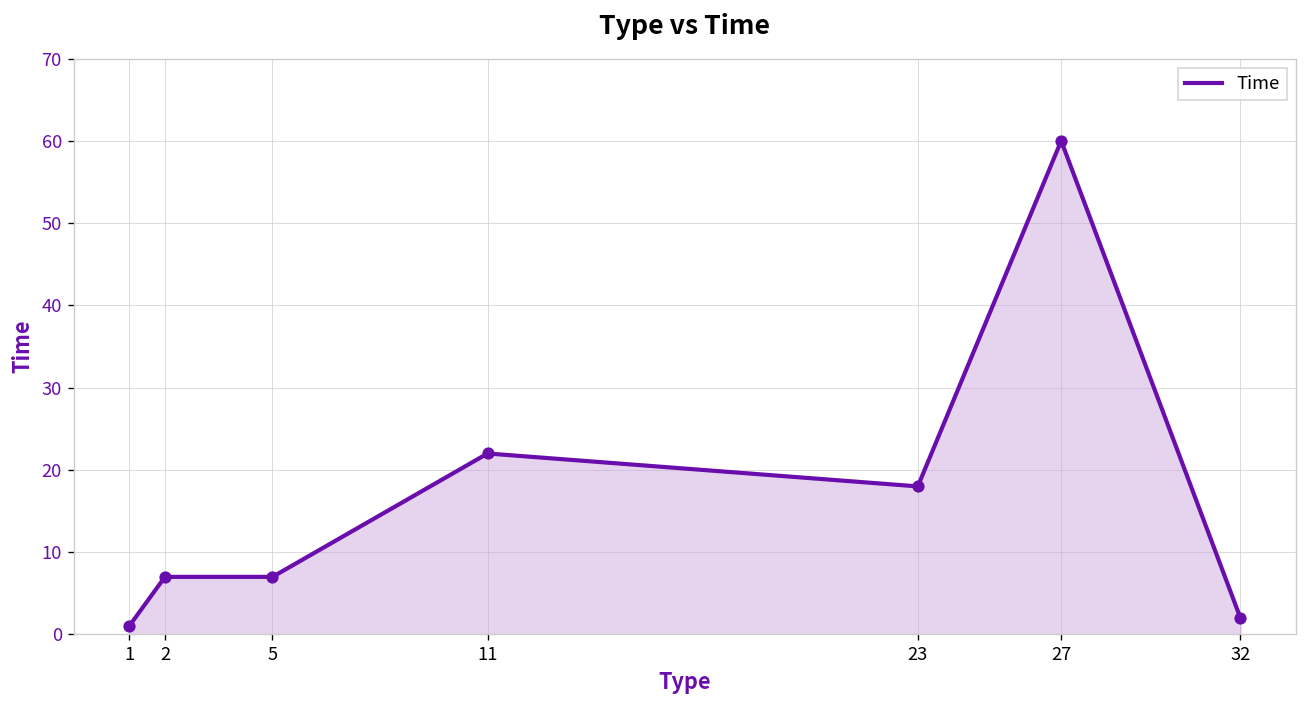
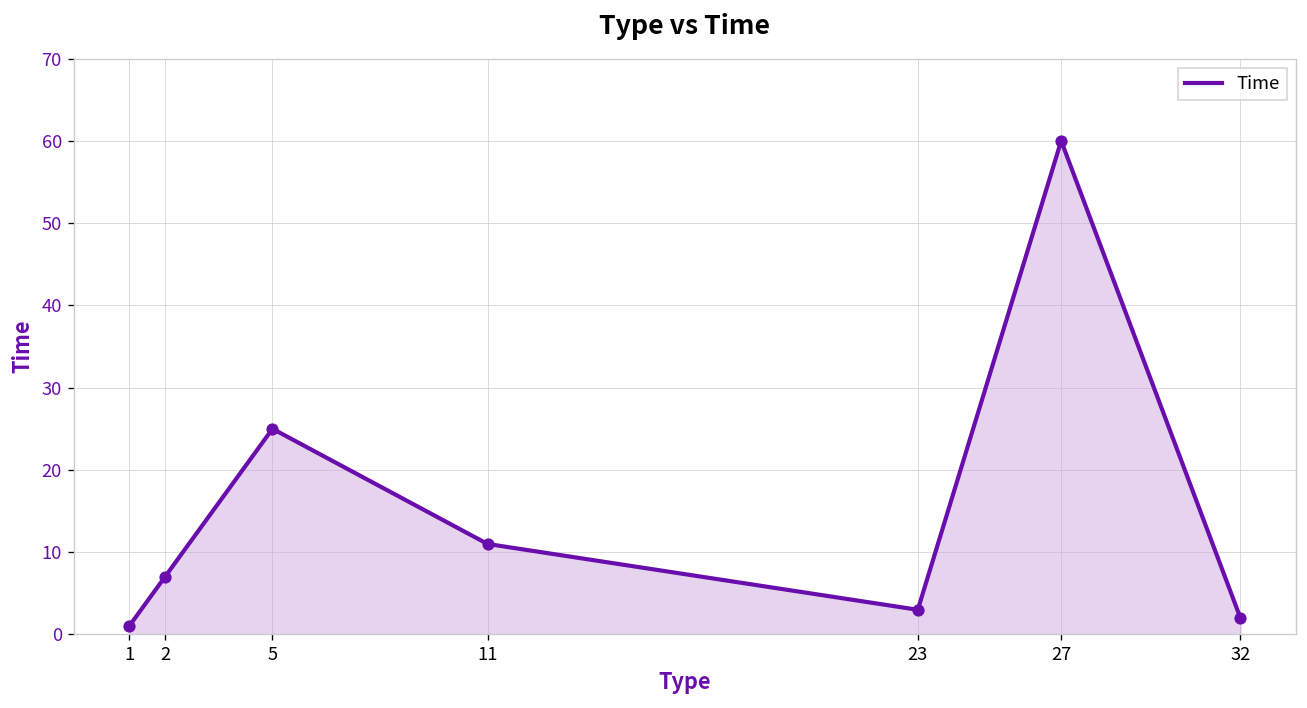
5: 7 -> 25
11: 22 -> 11
23: 18 -> 3
